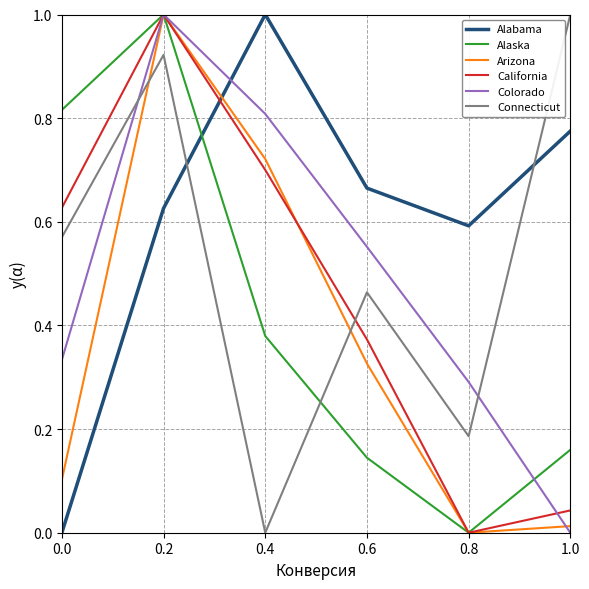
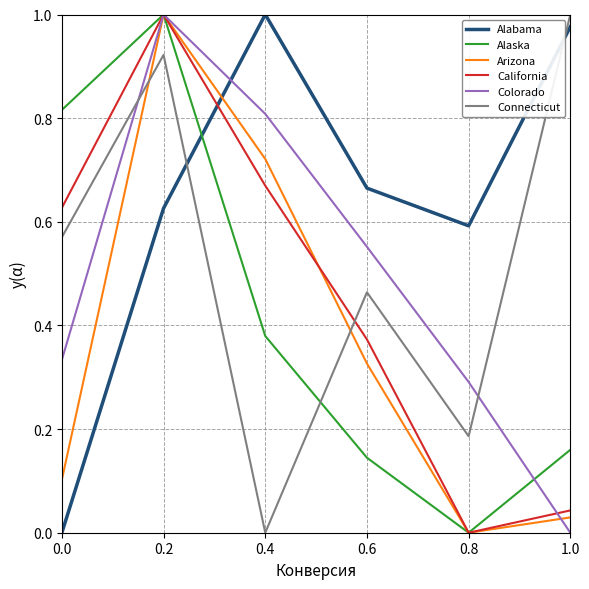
California, 0.4: 0.70 -> 0.67
Alabama, 1.0: 0.77 -> 0.98
Arizona, 1.0: 0.01 -> 0.03
